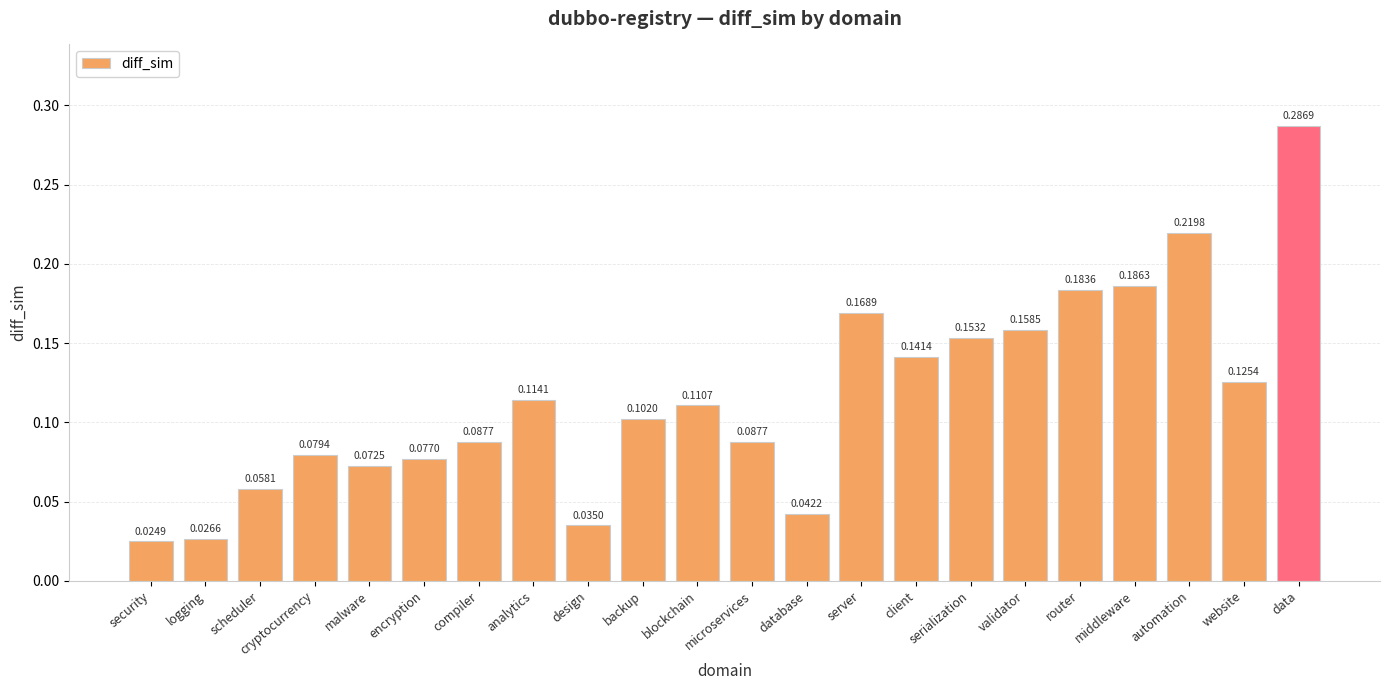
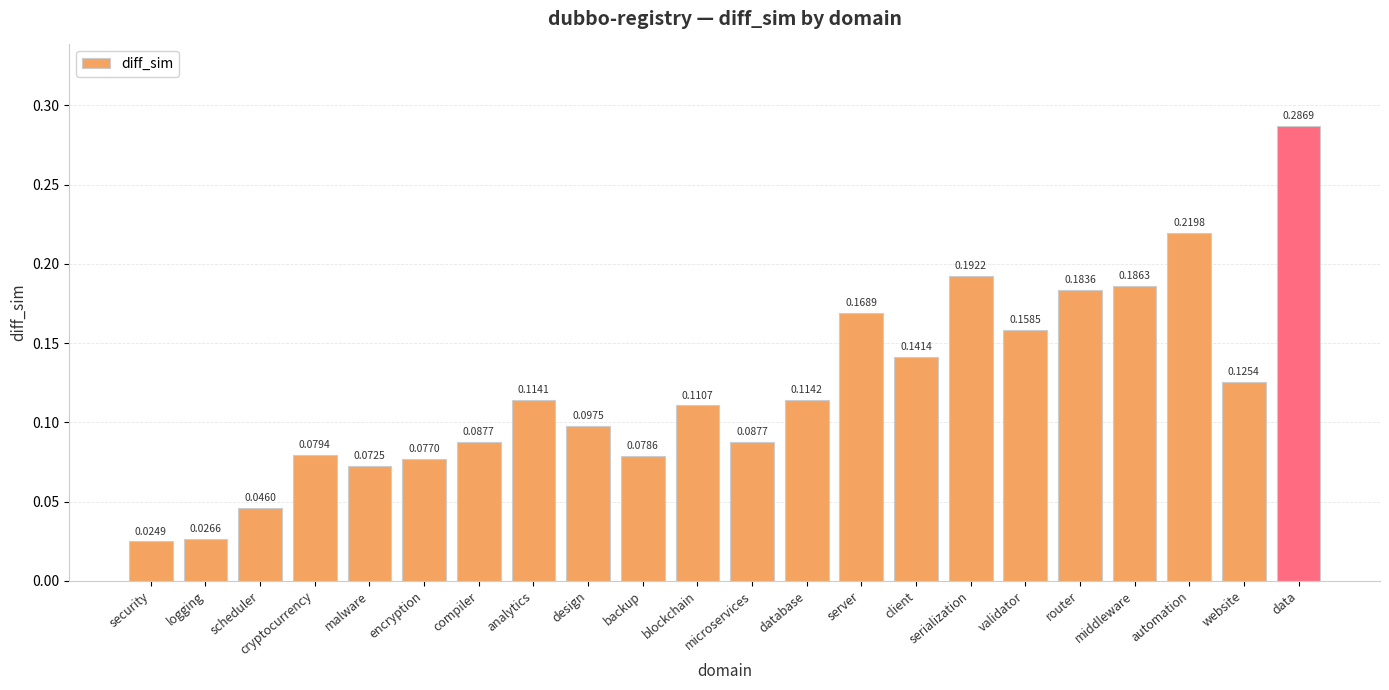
scheduler: 0.0581 -> 0.0460
design: 0.0350 -> 0.0975
backup: 0.1020 -> 0.0786
database: 0.0422 -> 0.1142
serialization: 0.1532 -> 0.1922
